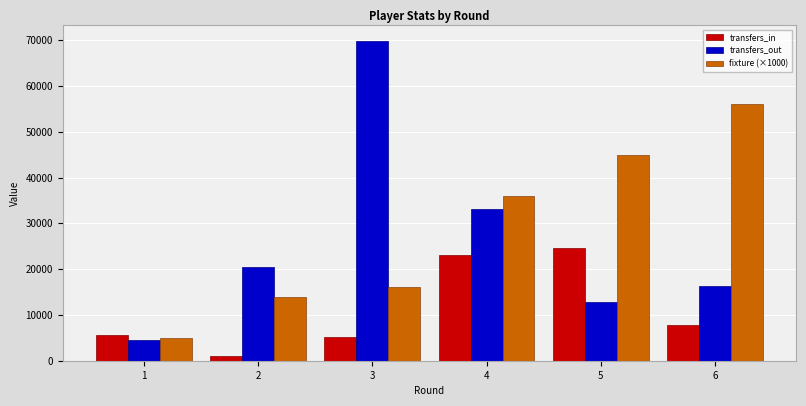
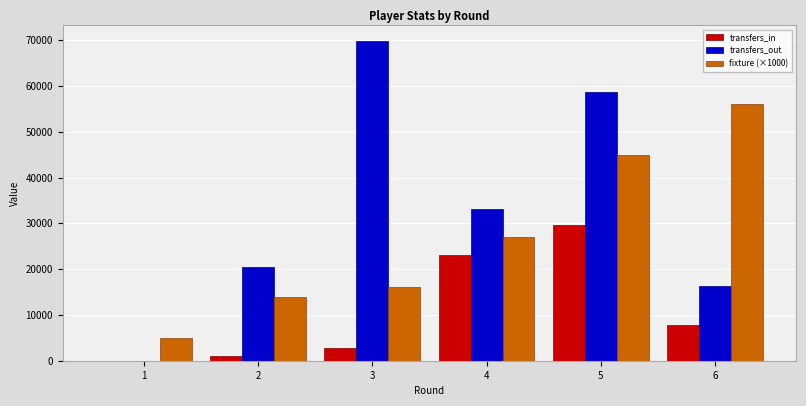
transfers_in, 1: 6000 -> 0
transfers_out, 1: 4000 -> 0
transfers_in, 3: 5000 -> 3000
fixture (×1000), 4: 36000 -> 27000
transfers_in, 5: 25000 -> 30000
transfers_out, 5: 13000 -> 59000
